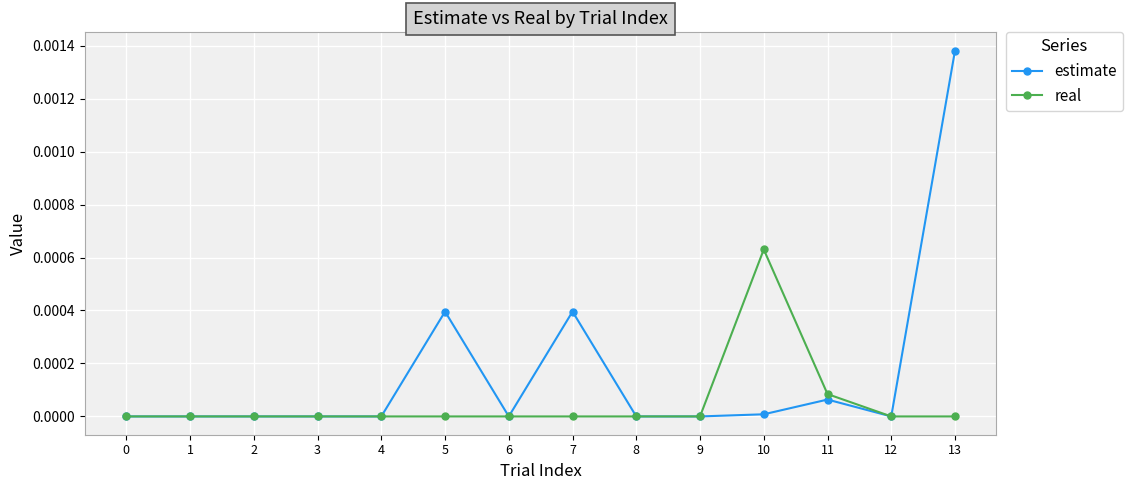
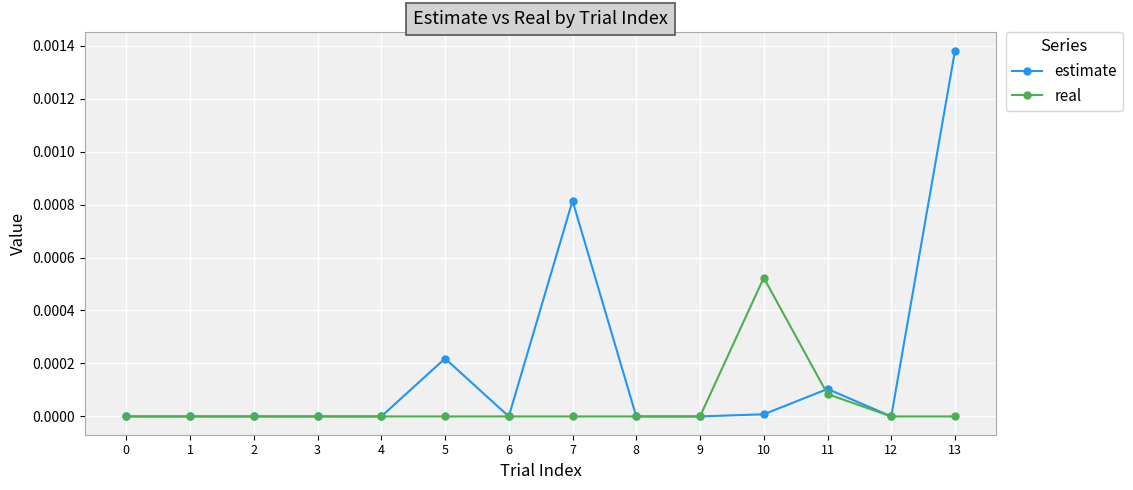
estimate, 5: 0.00040 -> 0.00022
estimate, 7: 0.00040 -> 0.00081
real, 10: 0.00063 -> 0.00052
estimate, 11: 0.00006 -> 0.00010
